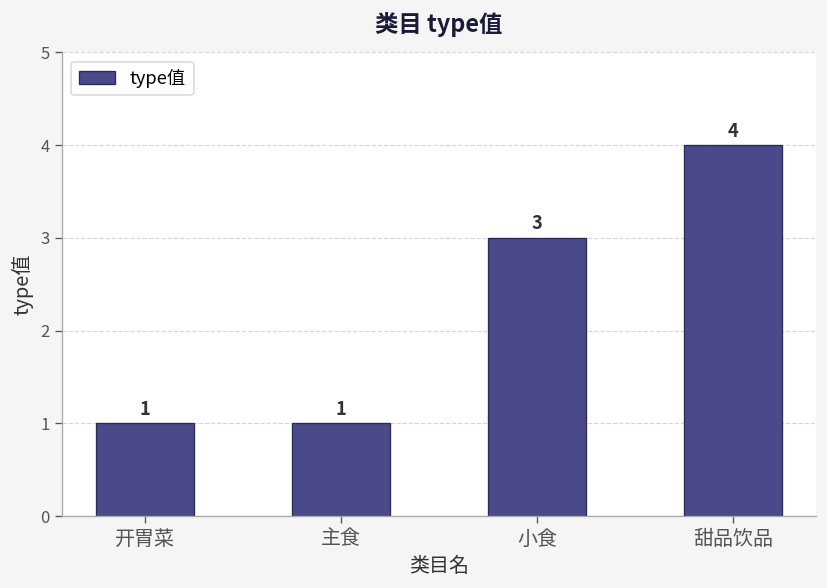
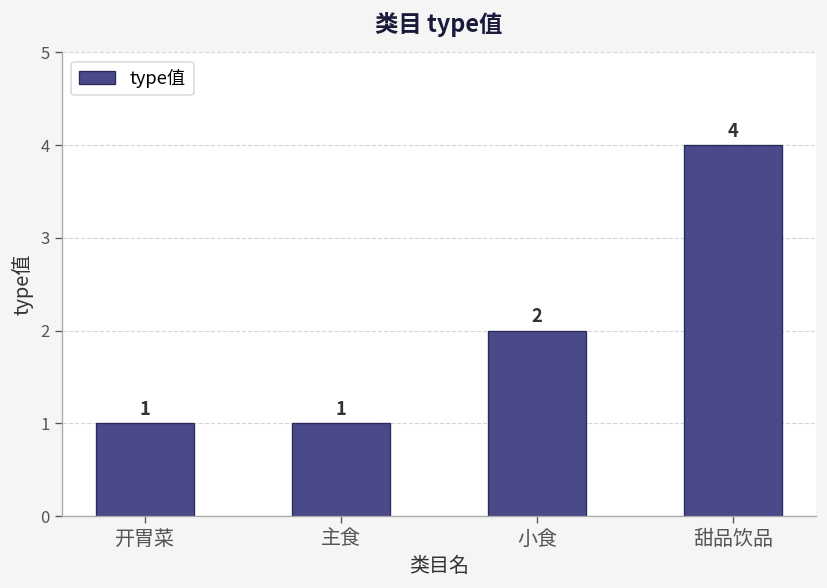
小食: 3 -> 2
